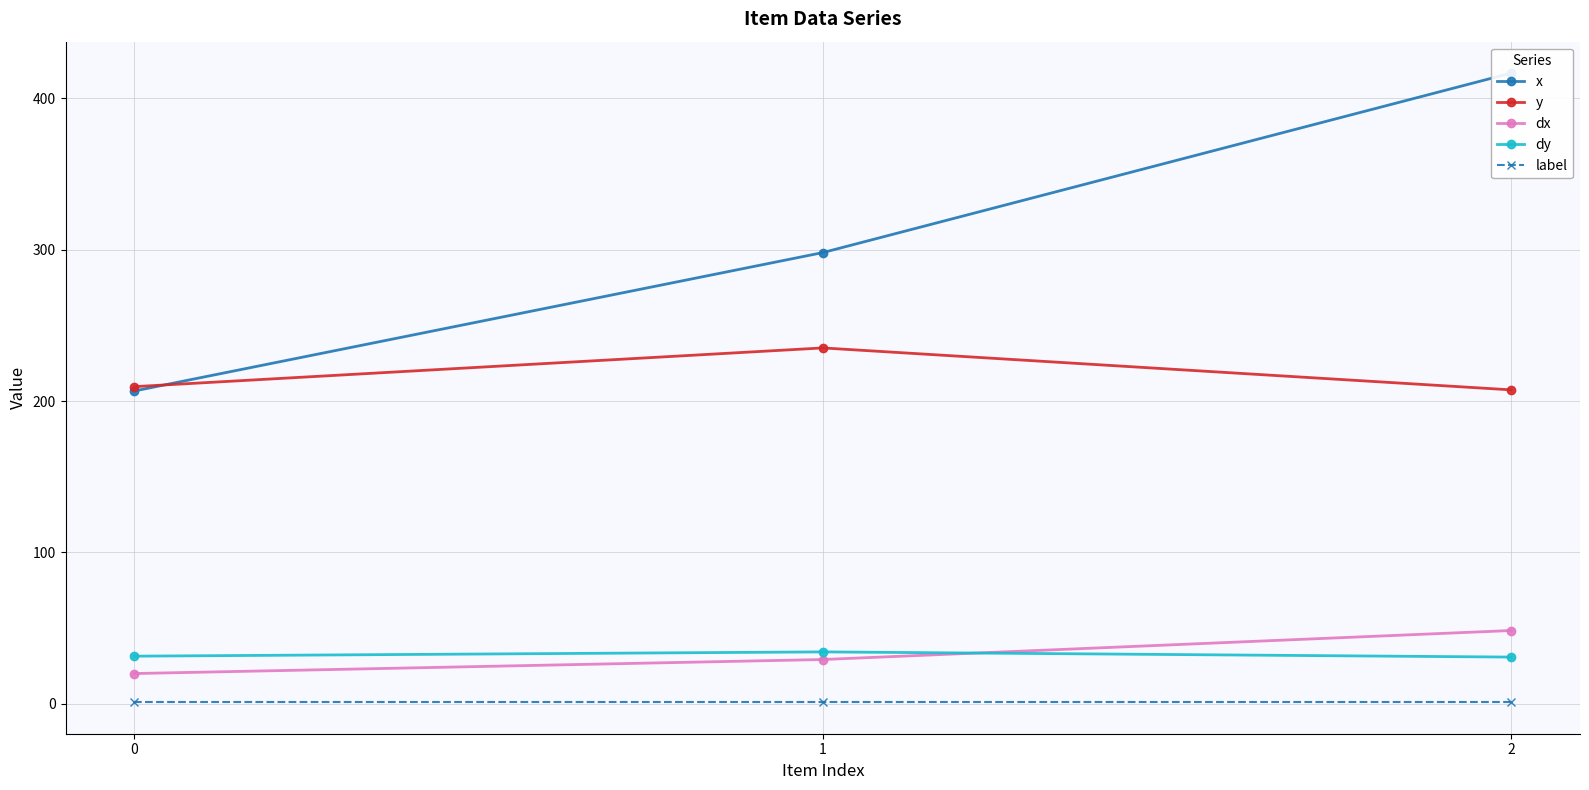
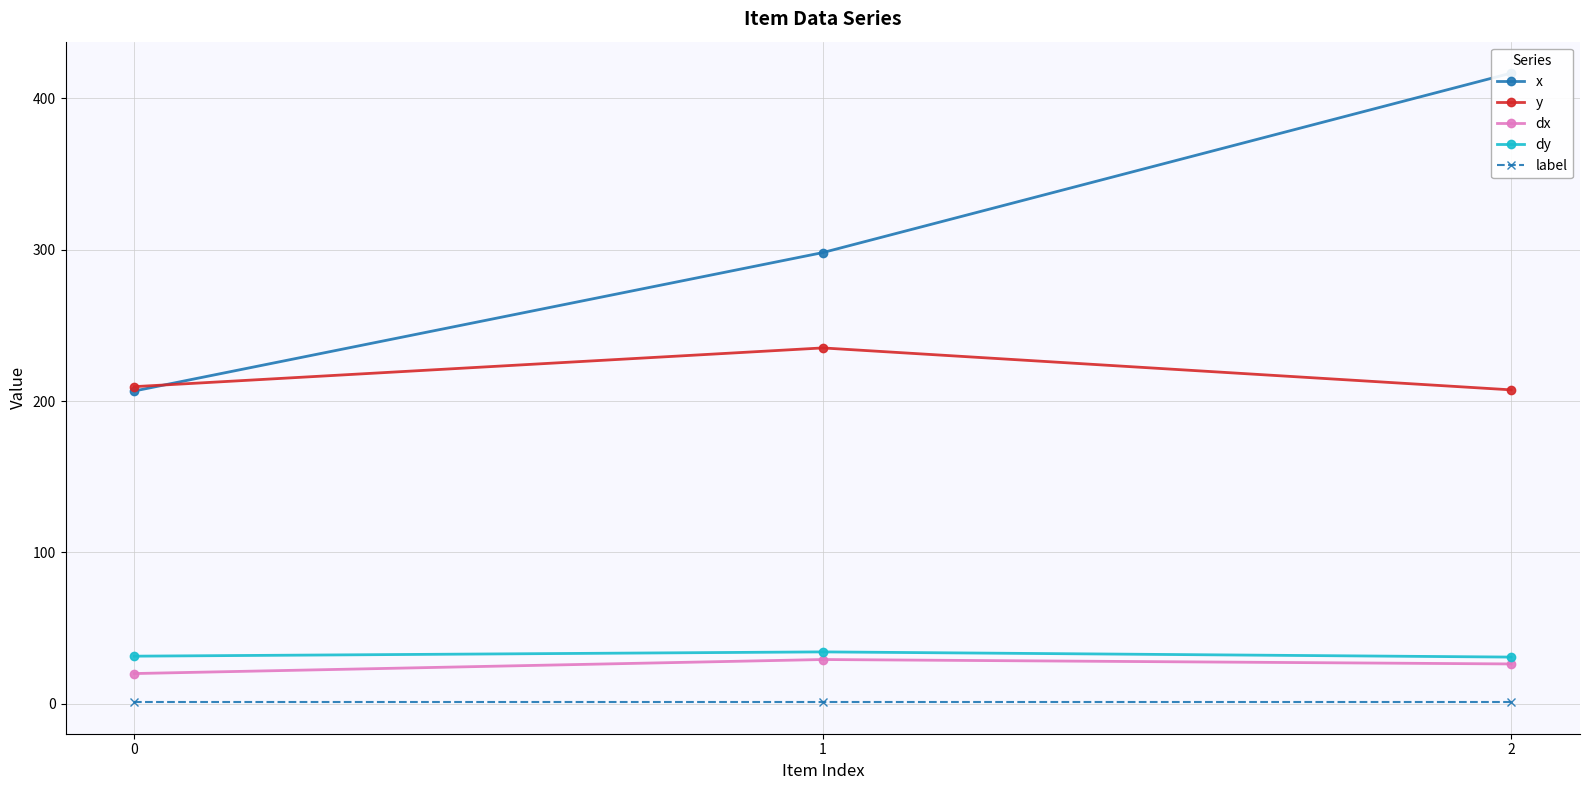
dx, 2: 48 -> 26
